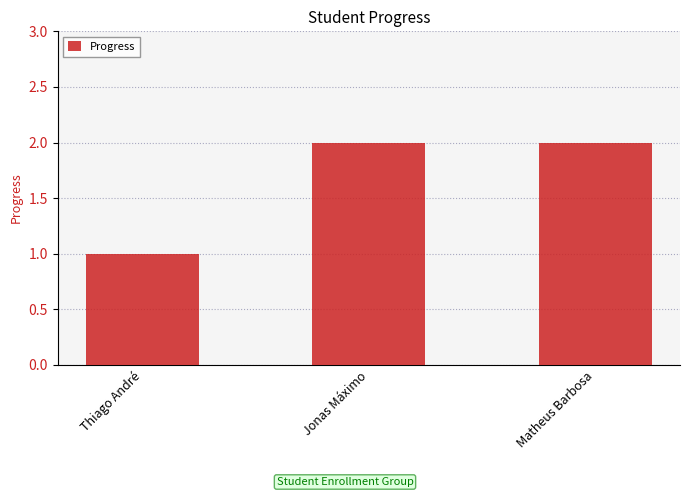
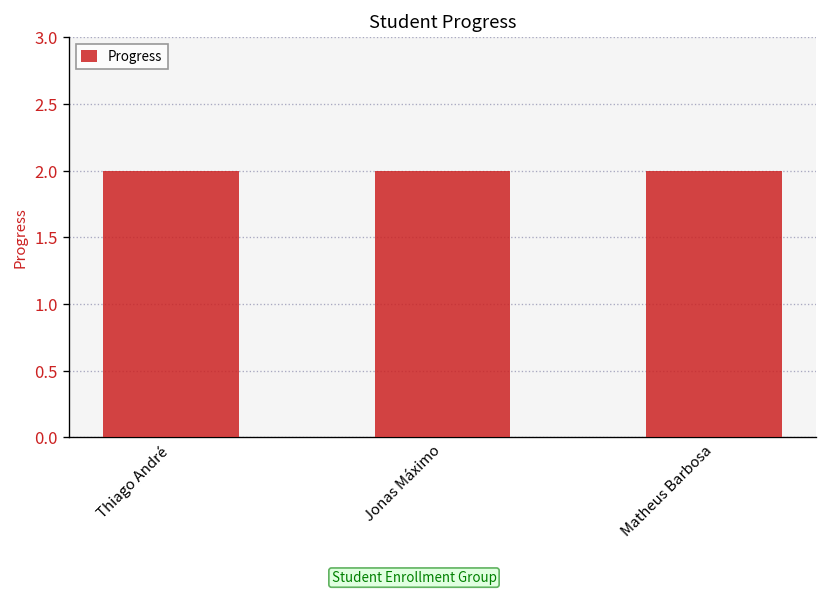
Thiago André: 1 -> 2
